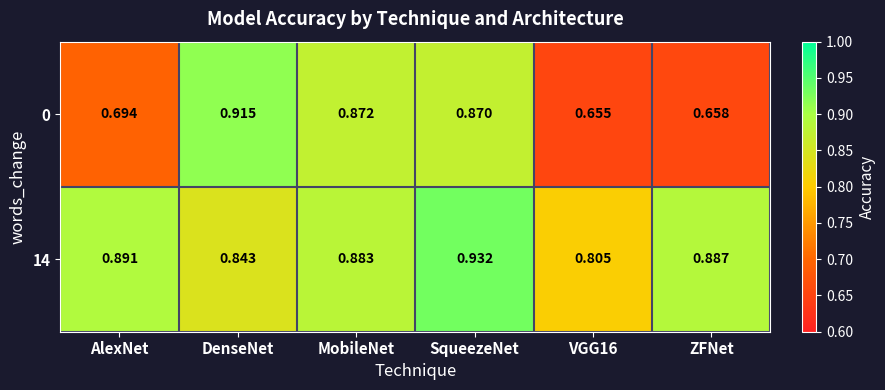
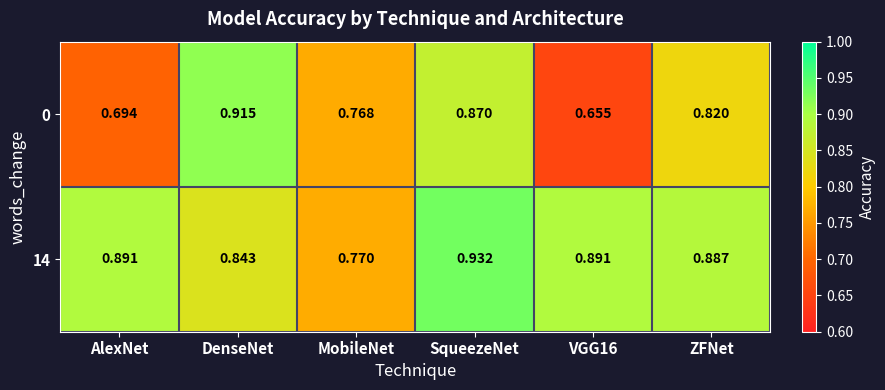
0, MobileNet: 0.872 -> 0.768
0, ZFNet: 0.658 -> 0.820
14, MobileNet: 0.883 -> 0.770
14, VGG16: 0.805 -> 0.891
